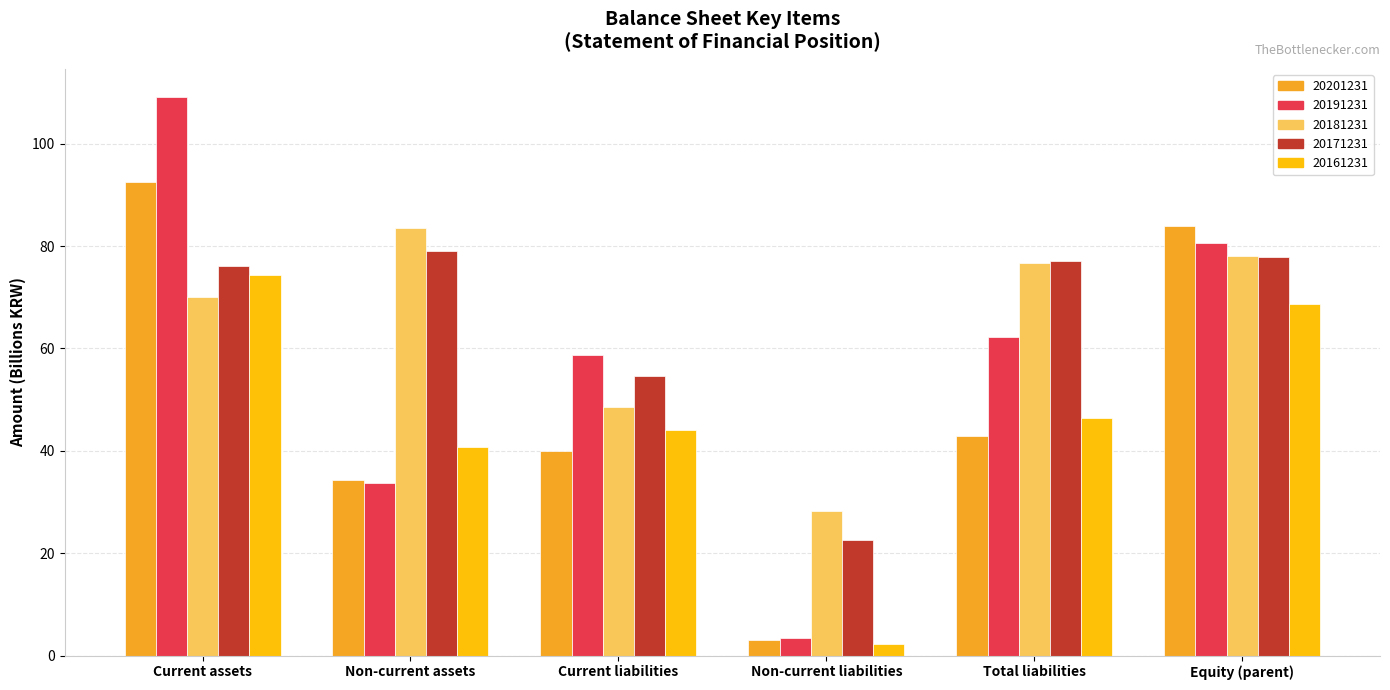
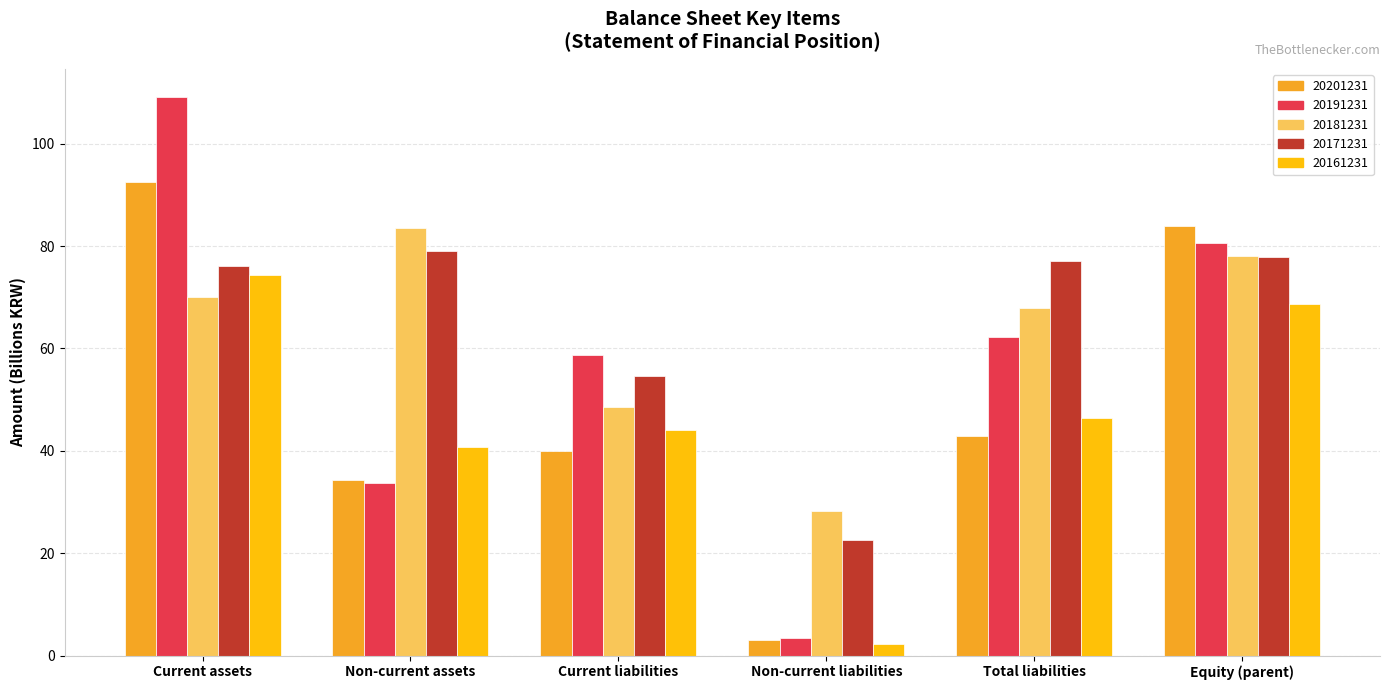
20181231, Total liabilities: 77 -> 68
